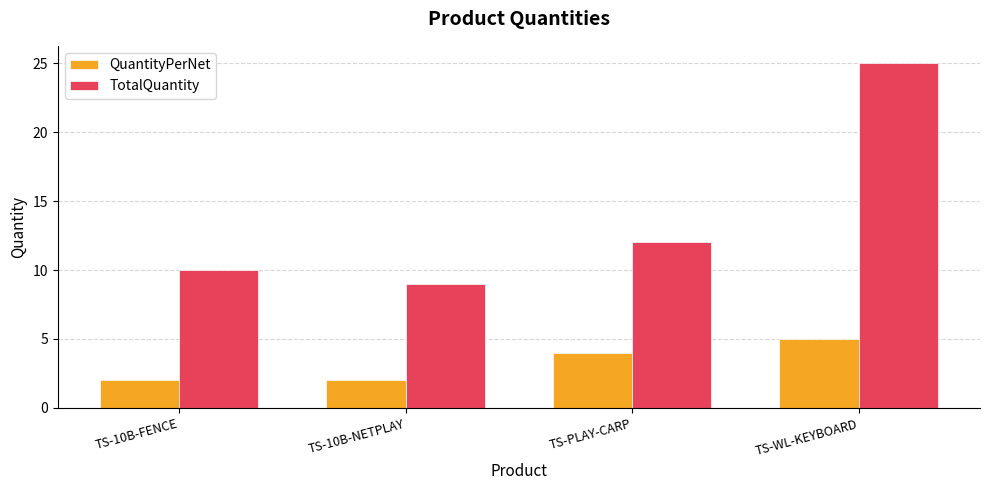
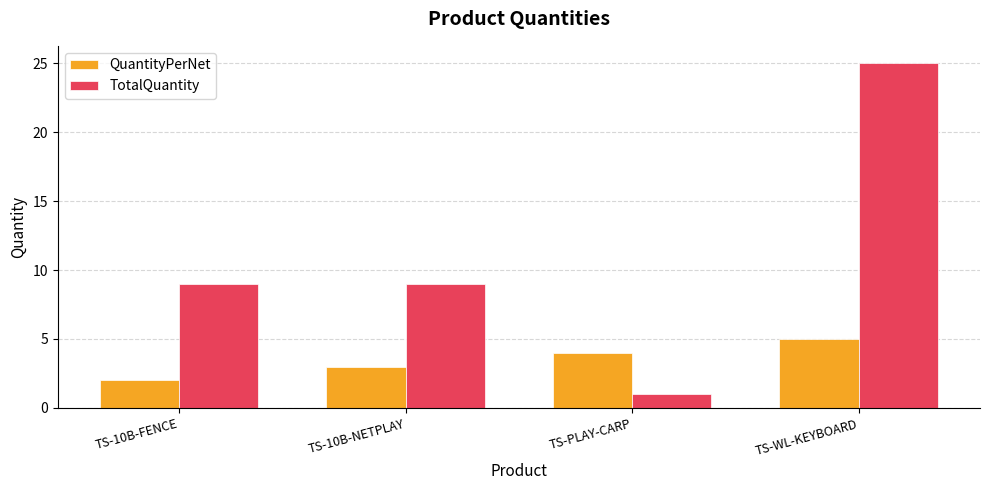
TotalQuantity, TS-10B-FENCE: 10 -> 9
QuantityPerNet, TS-10B-NETPLAY: 2 -> 3
TotalQuantity, TS-PLAY-CARP: 12 -> 1
